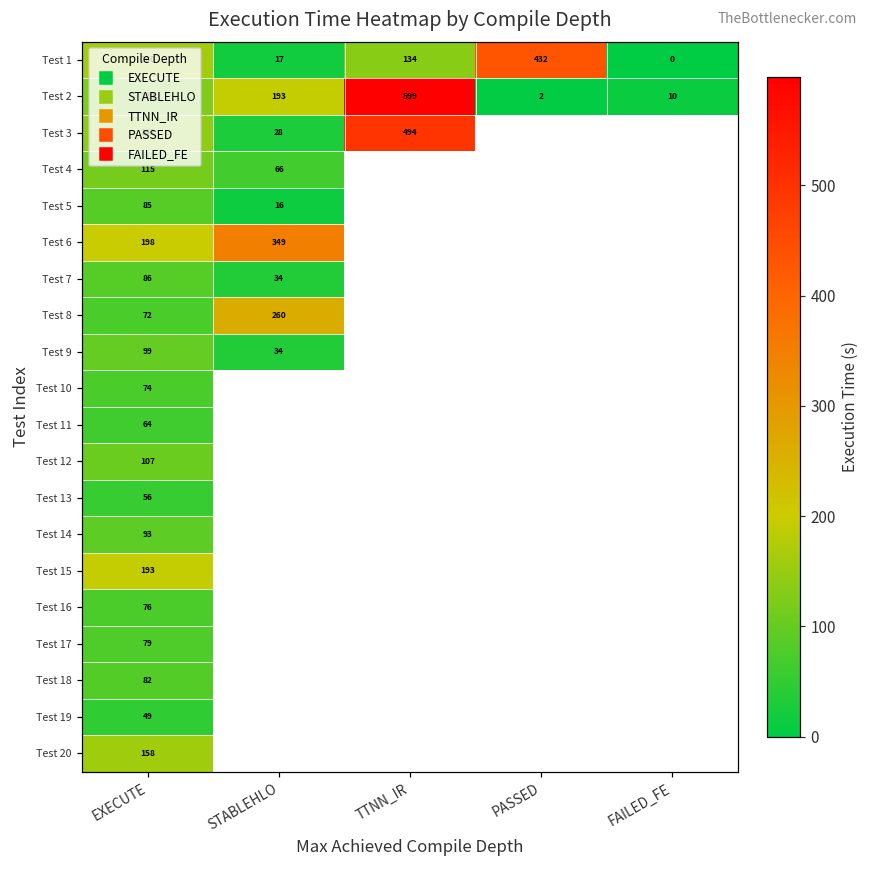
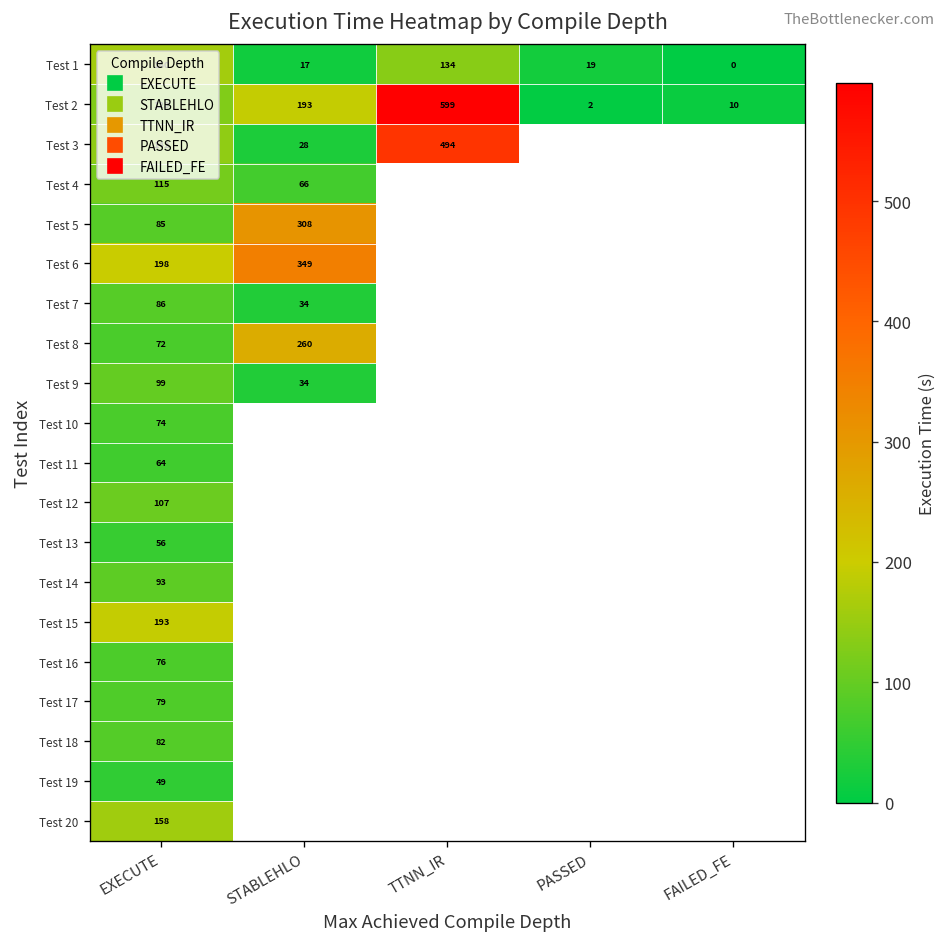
Test 1, PASSED: 432 -> 19
Test 5, STABLEHLO: 16 -> 308
